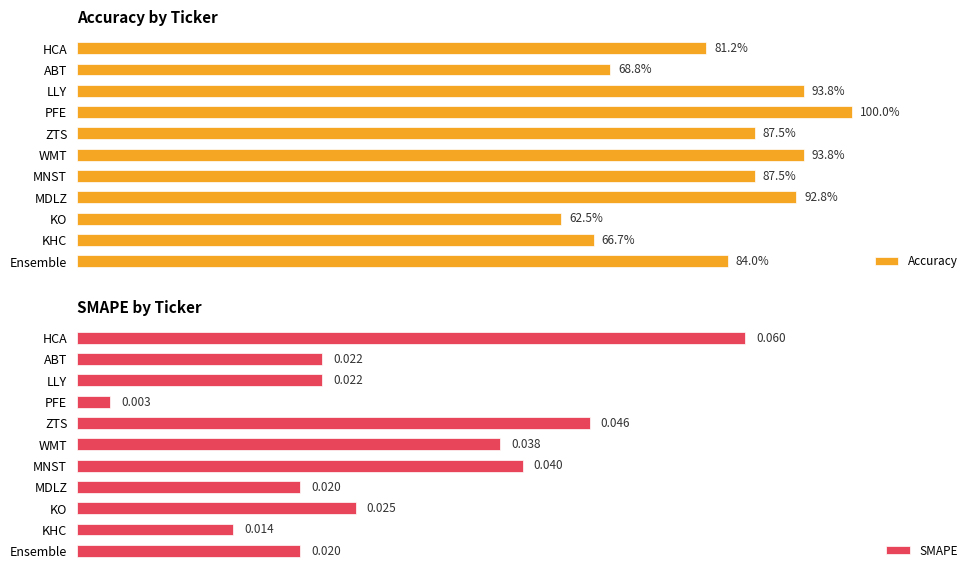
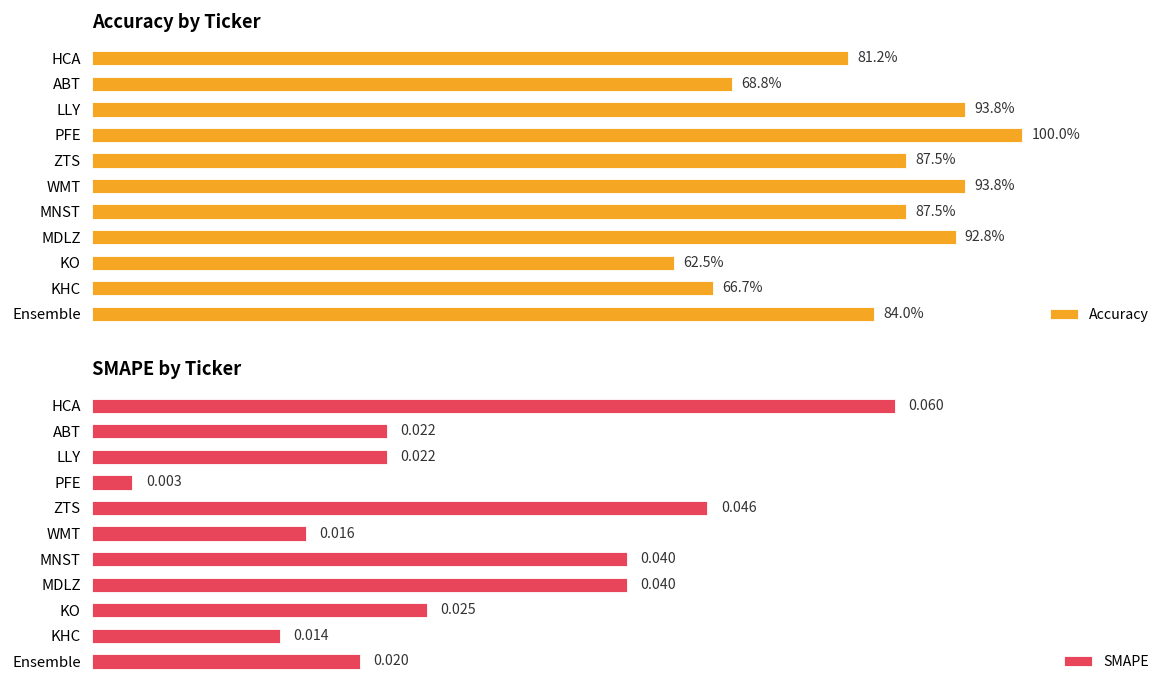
SMAPE by Ticker, WMT: 0.038 -> 0.016
SMAPE by Ticker, MDLZ: 0.020 -> 0.040
